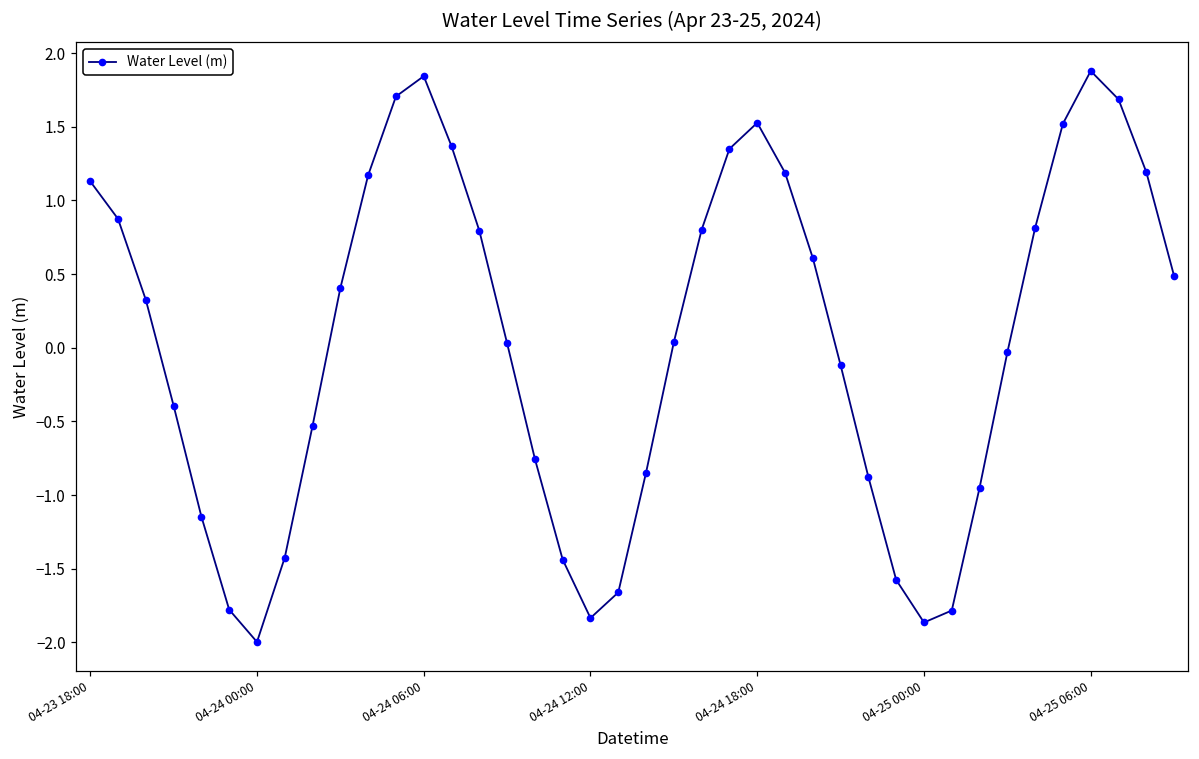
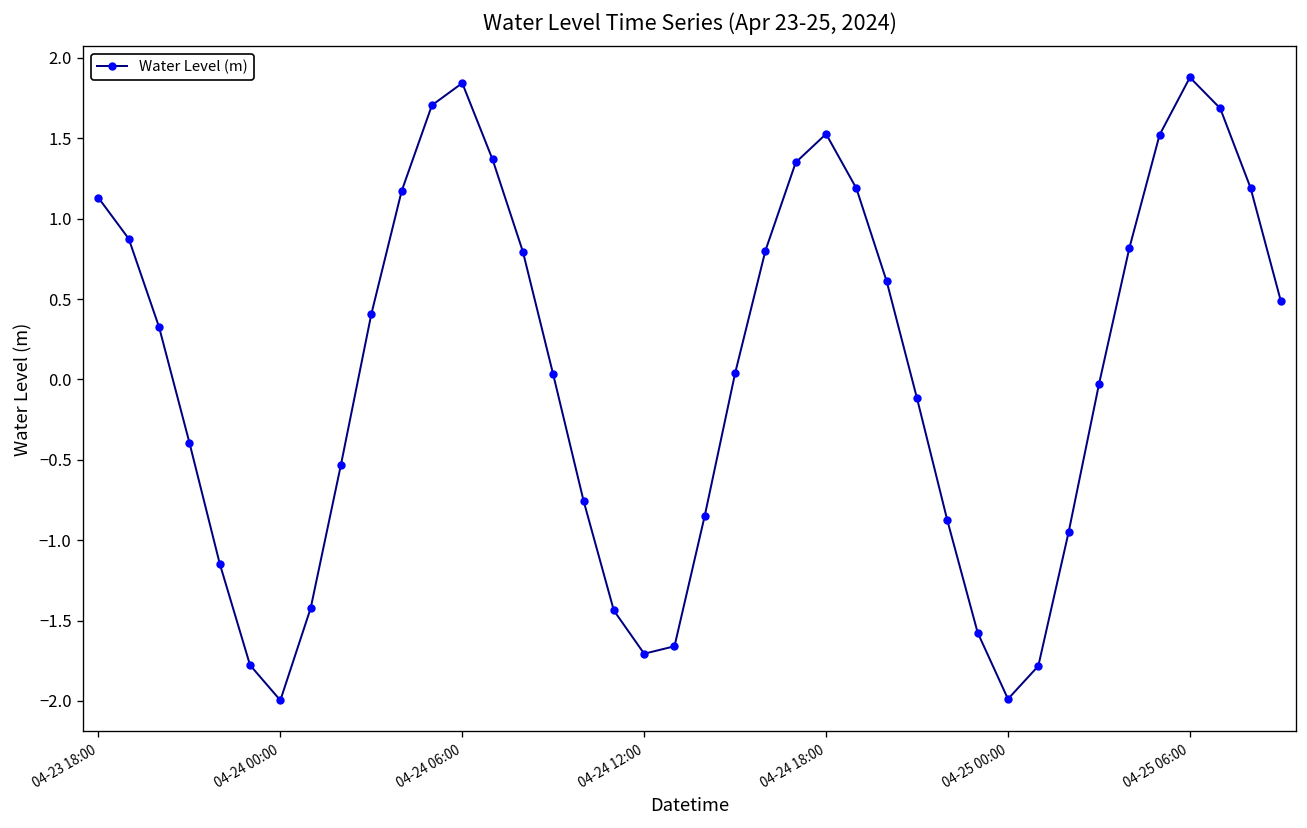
04-24 12:00: -1.83 -> -1.71
04-25 00:00: -1.86 -> -1.99
